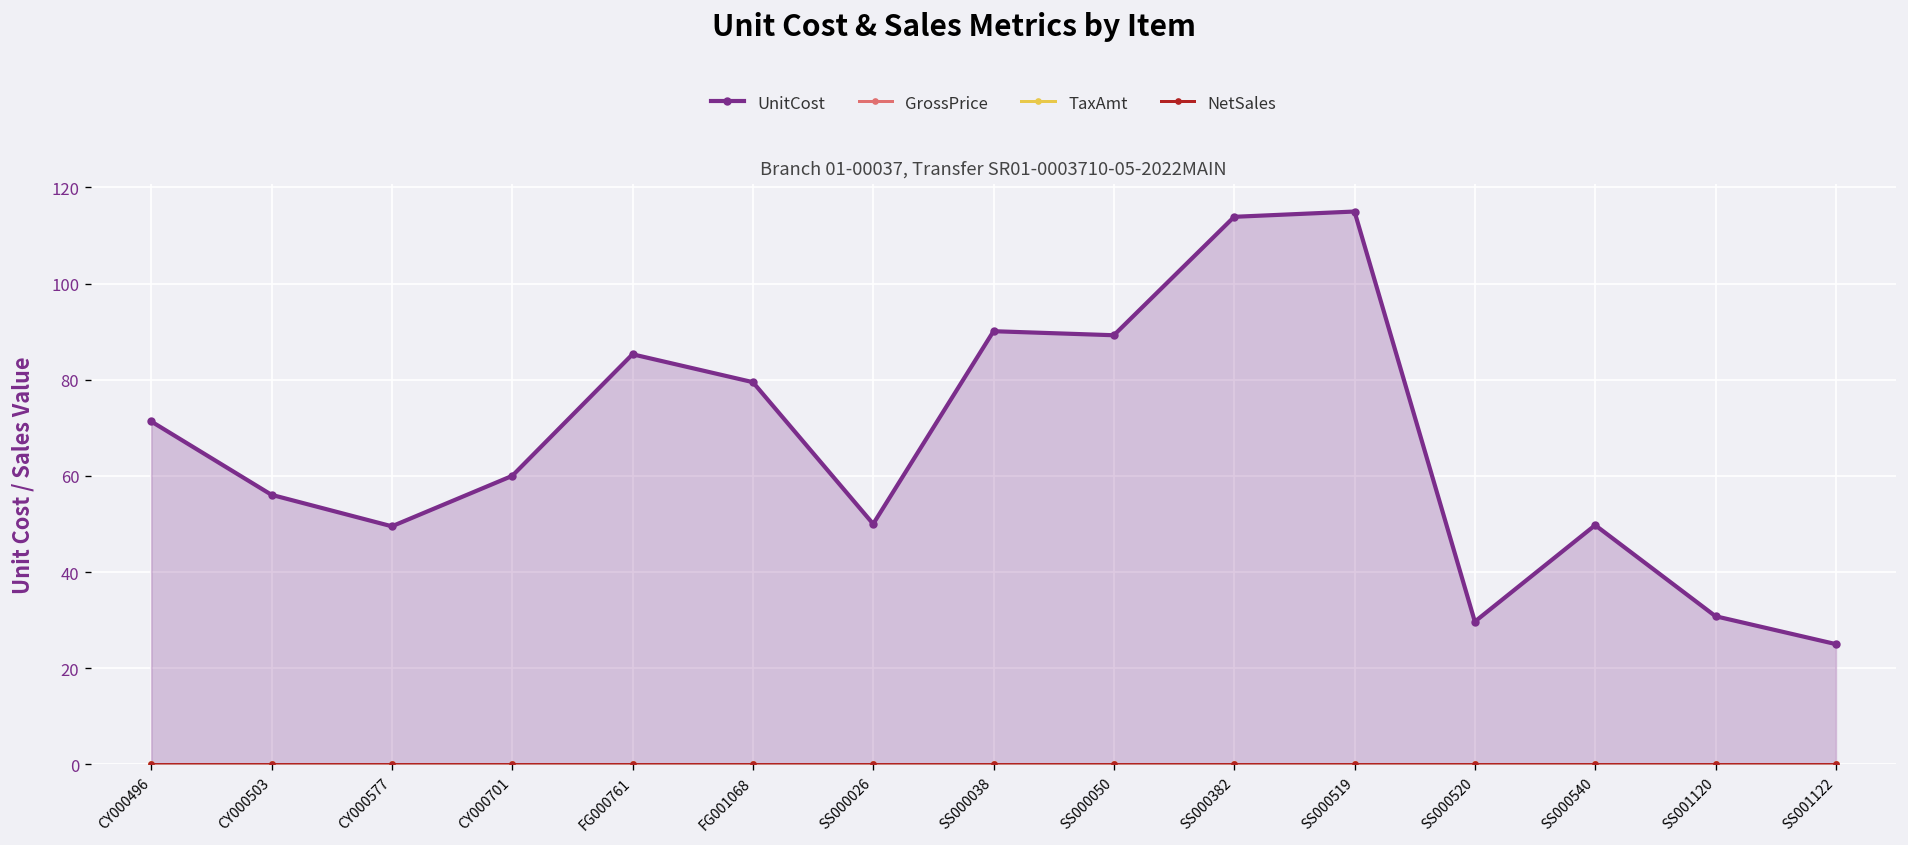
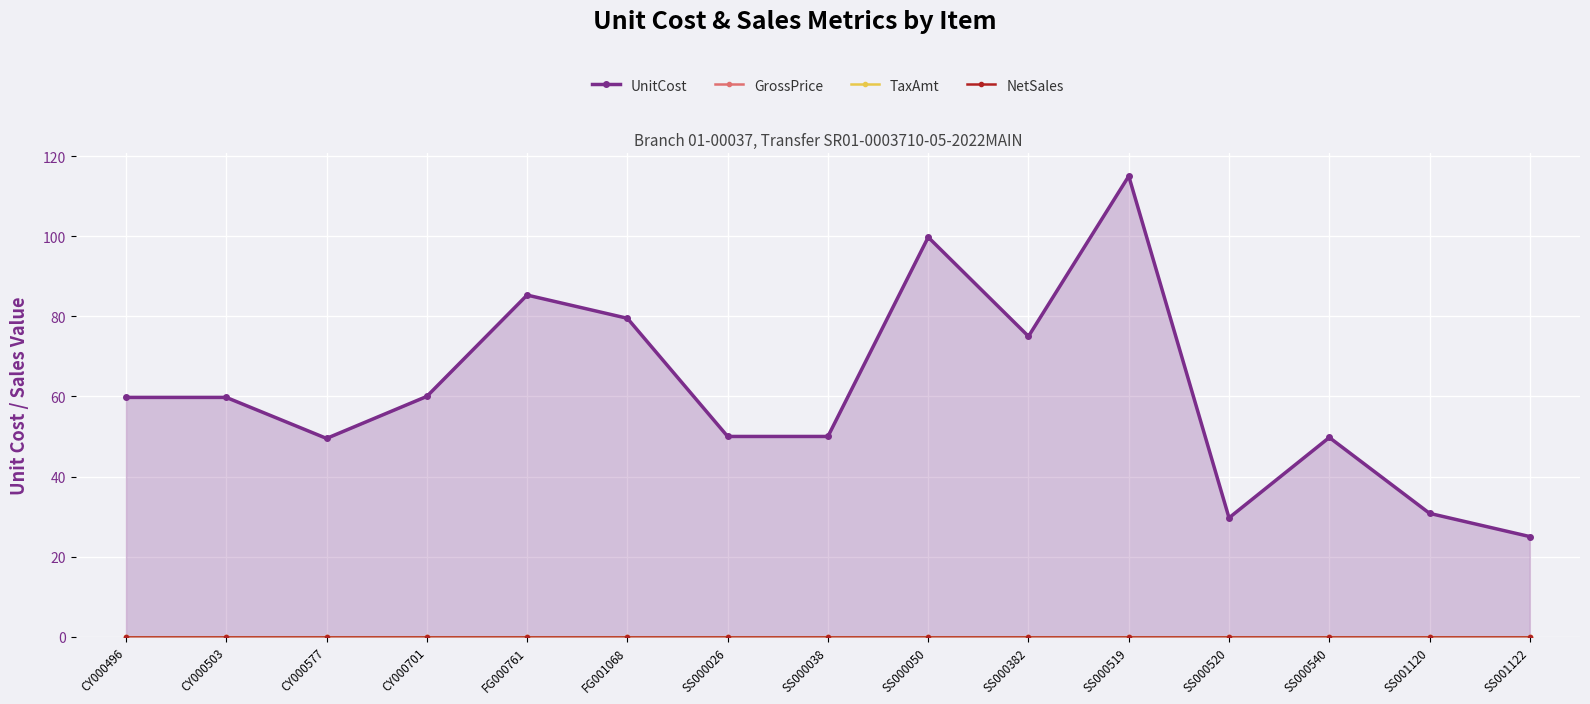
UnitCost, CY000496: 71 -> 60
UnitCost, CY000503: 56 -> 60
UnitCost, SS000038: 90 -> 50
UnitCost, SS000050: 89 -> 100
UnitCost, SS000382: 114 -> 75
